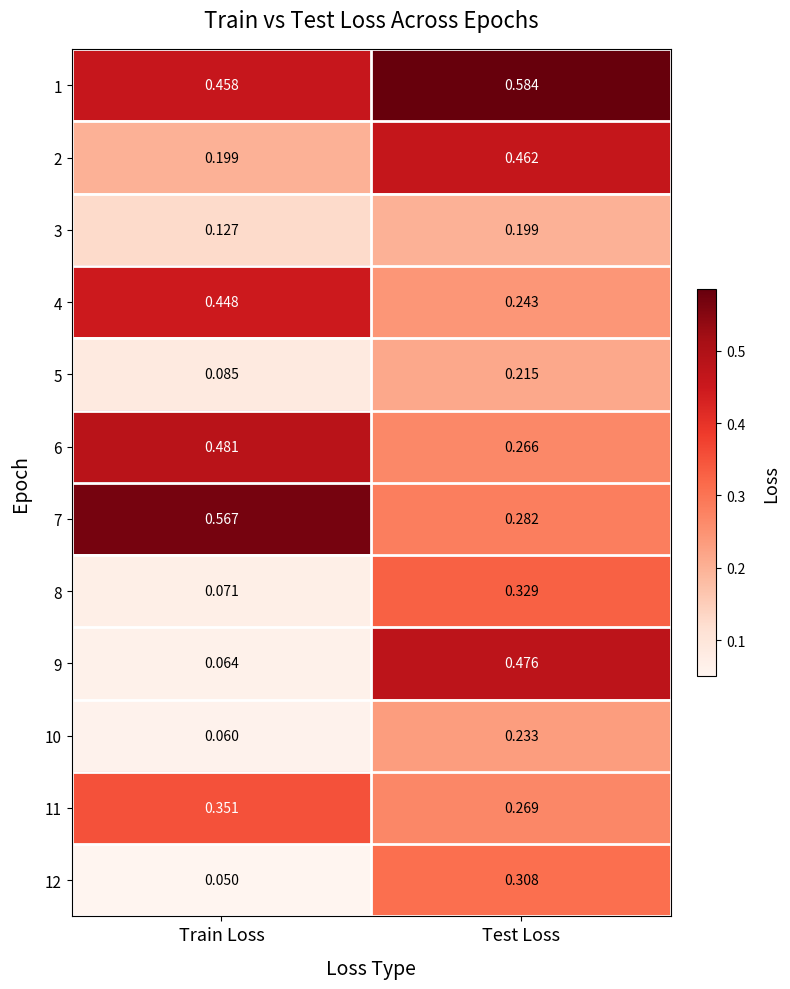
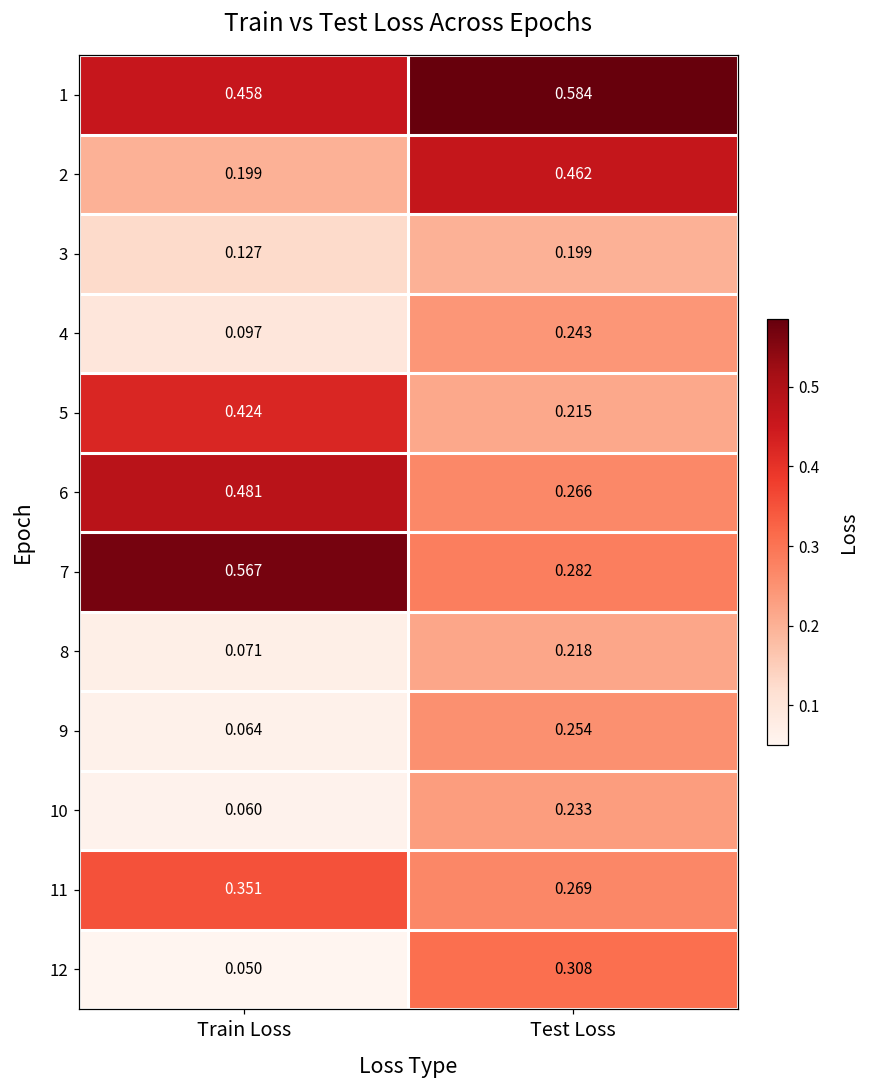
4, Train Loss: 0.448 -> 0.097
5, Train Loss: 0.085 -> 0.424
8, Test Loss: 0.329 -> 0.218
9, Test Loss: 0.476 -> 0.254
